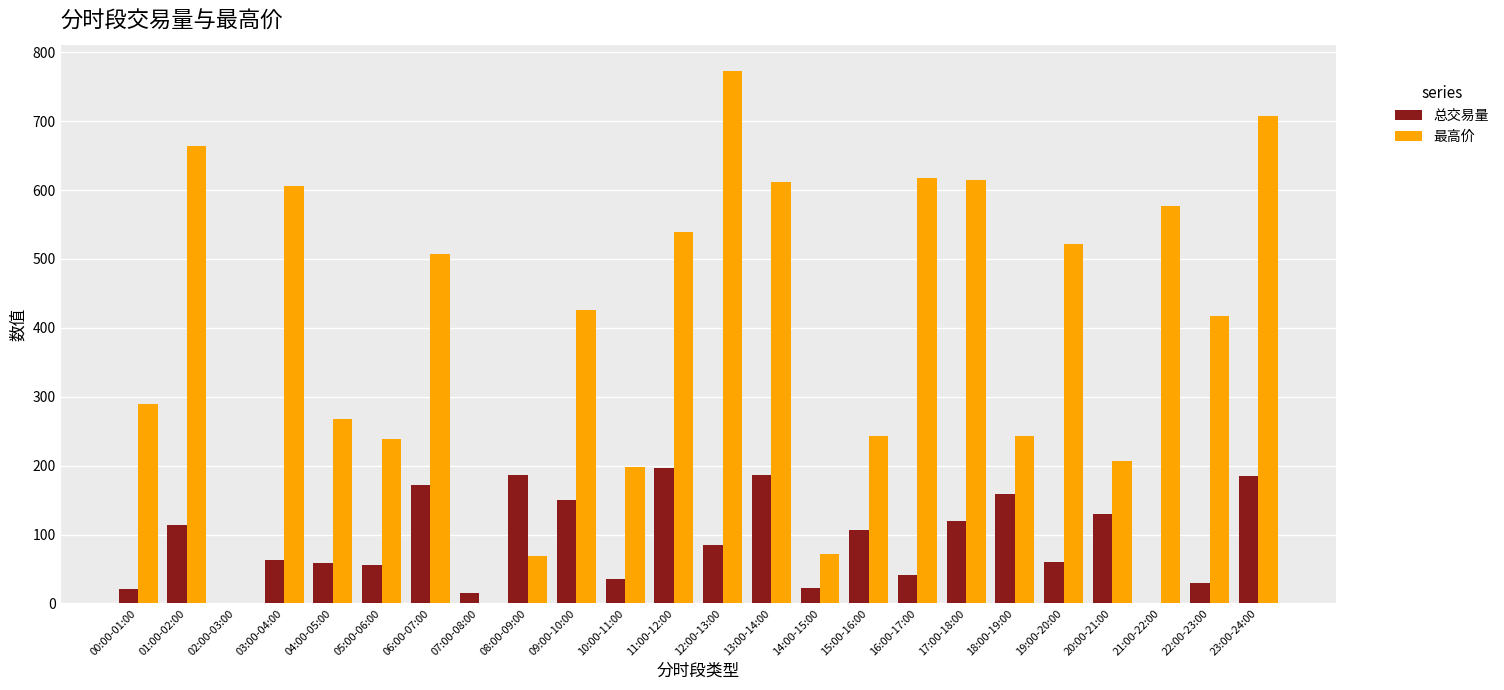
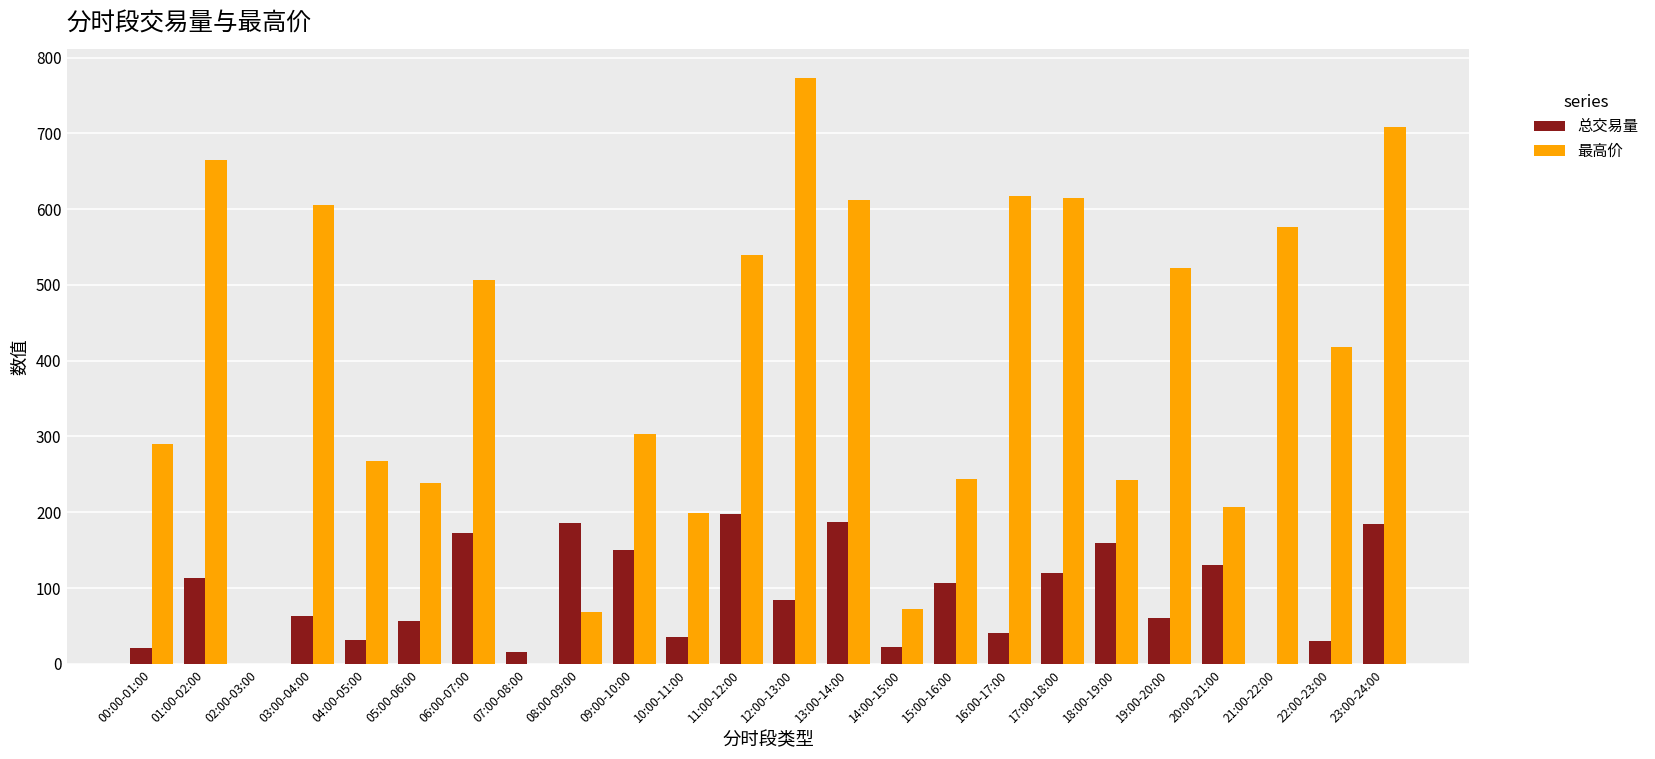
总交易量, 04:00-05:00: 60 -> 30
最高价, 09:00-10:00: 430 -> 300
